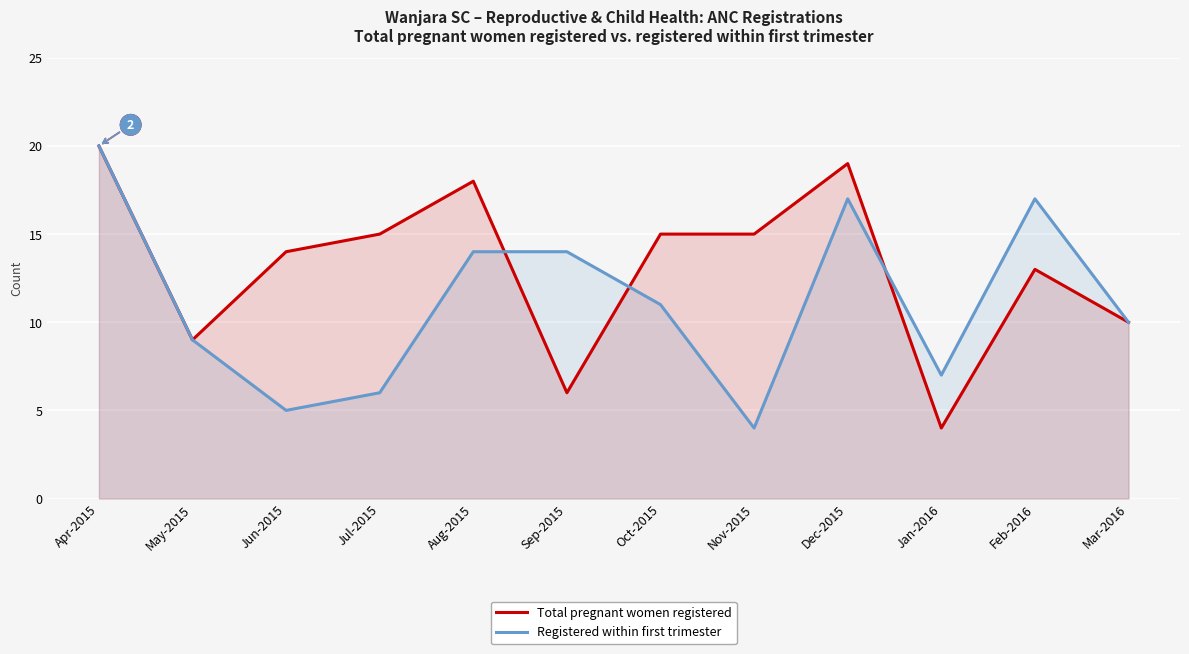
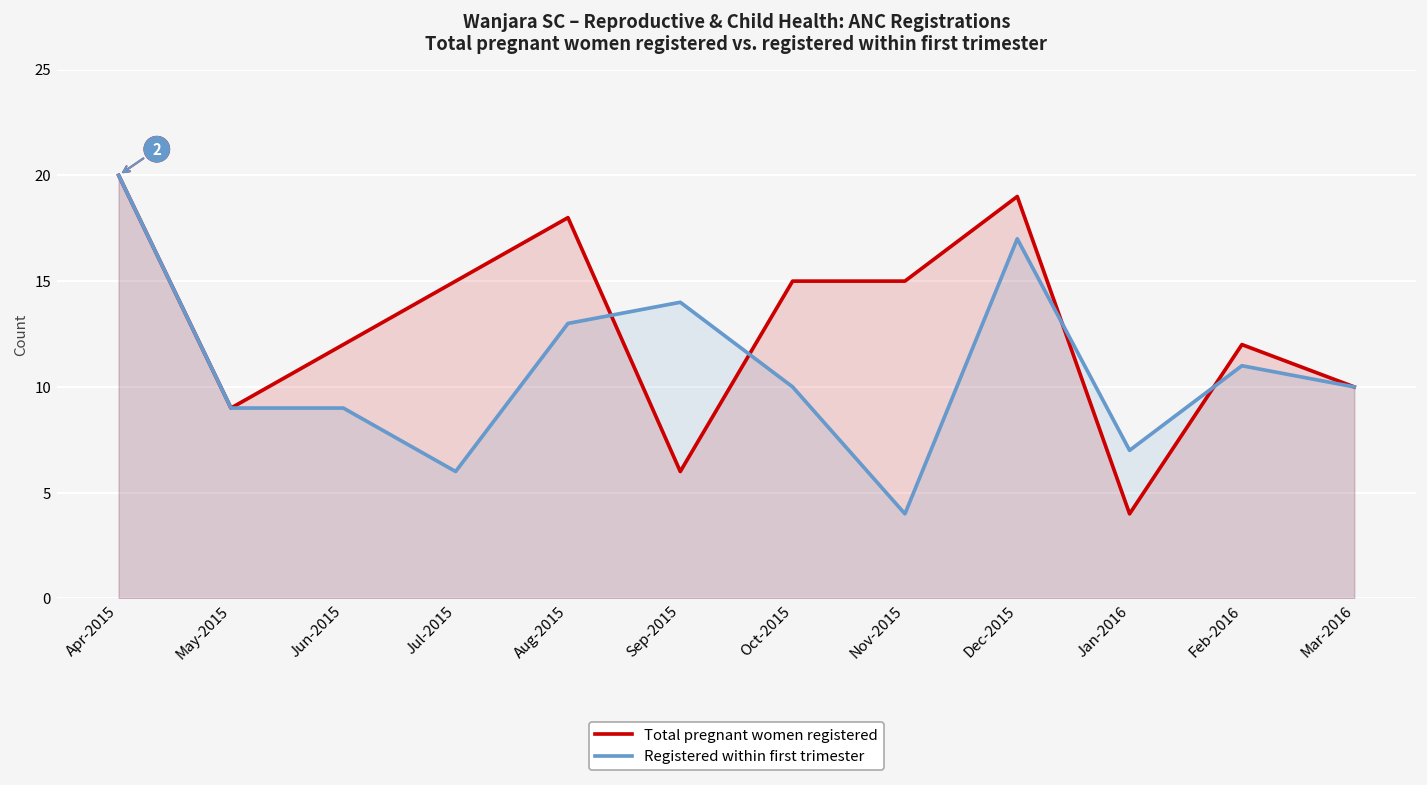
Total pregnant women registered, Jun-2015: 14 -> 12
Registered within first trimester, Jun-2015: 5 -> 9
Registered within first trimester, Aug-2015: 14 -> 13
Registered within first trimester, Oct-2015: 11 -> 10
Total pregnant women registered, Feb-2016: 13 -> 12
Registered within first trimester, Feb-2016: 17 -> 11
